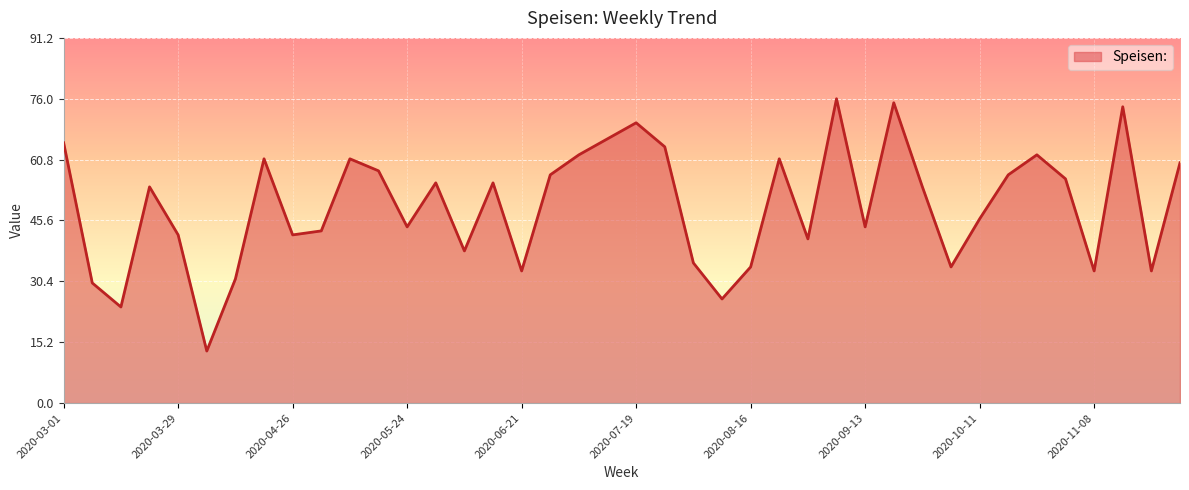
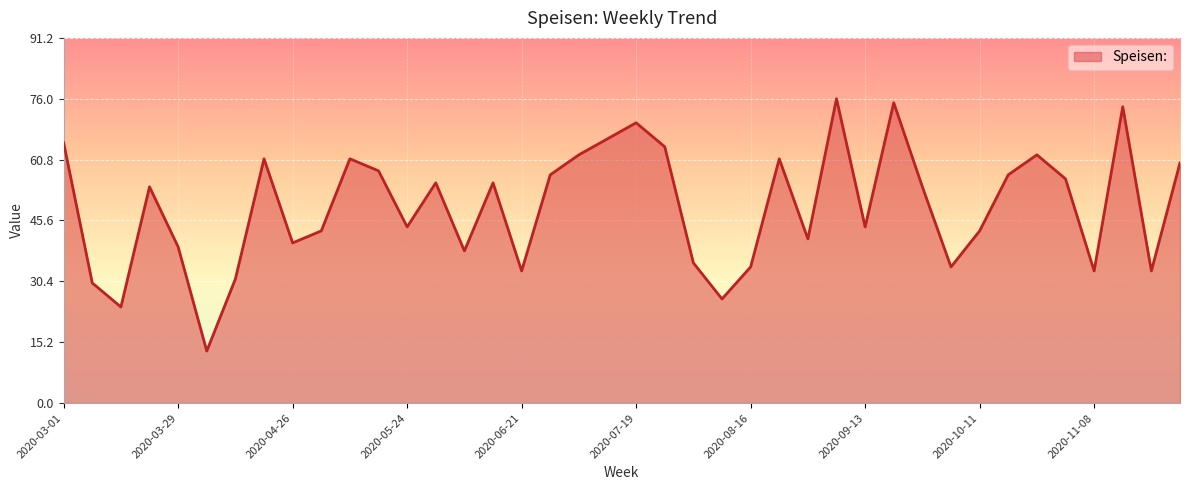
2020-03-29: 42 -> 39
2020-04-26: 42 -> 40
2020-10-11: 46 -> 43
